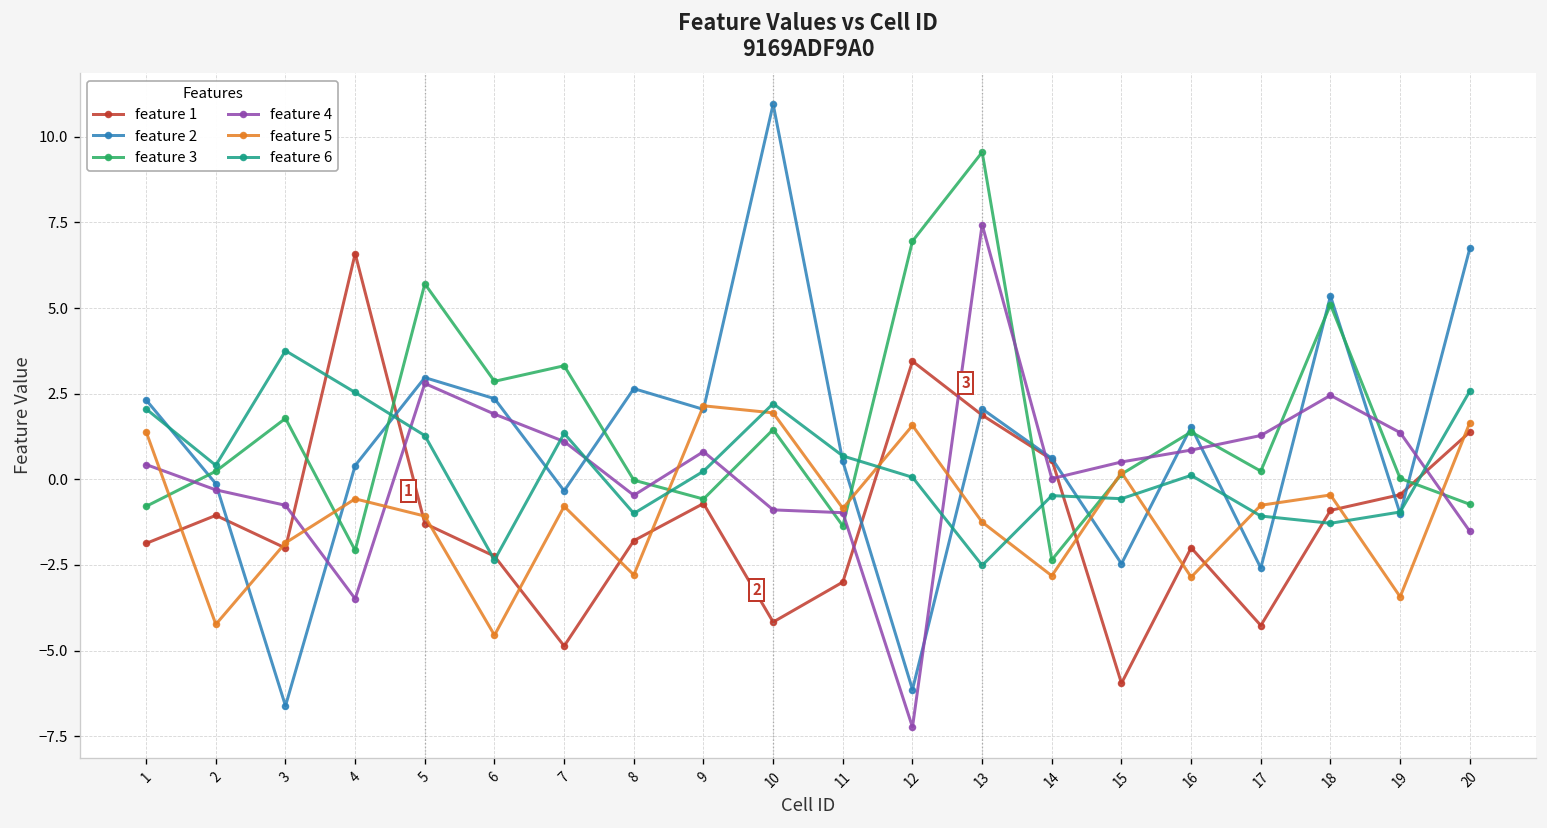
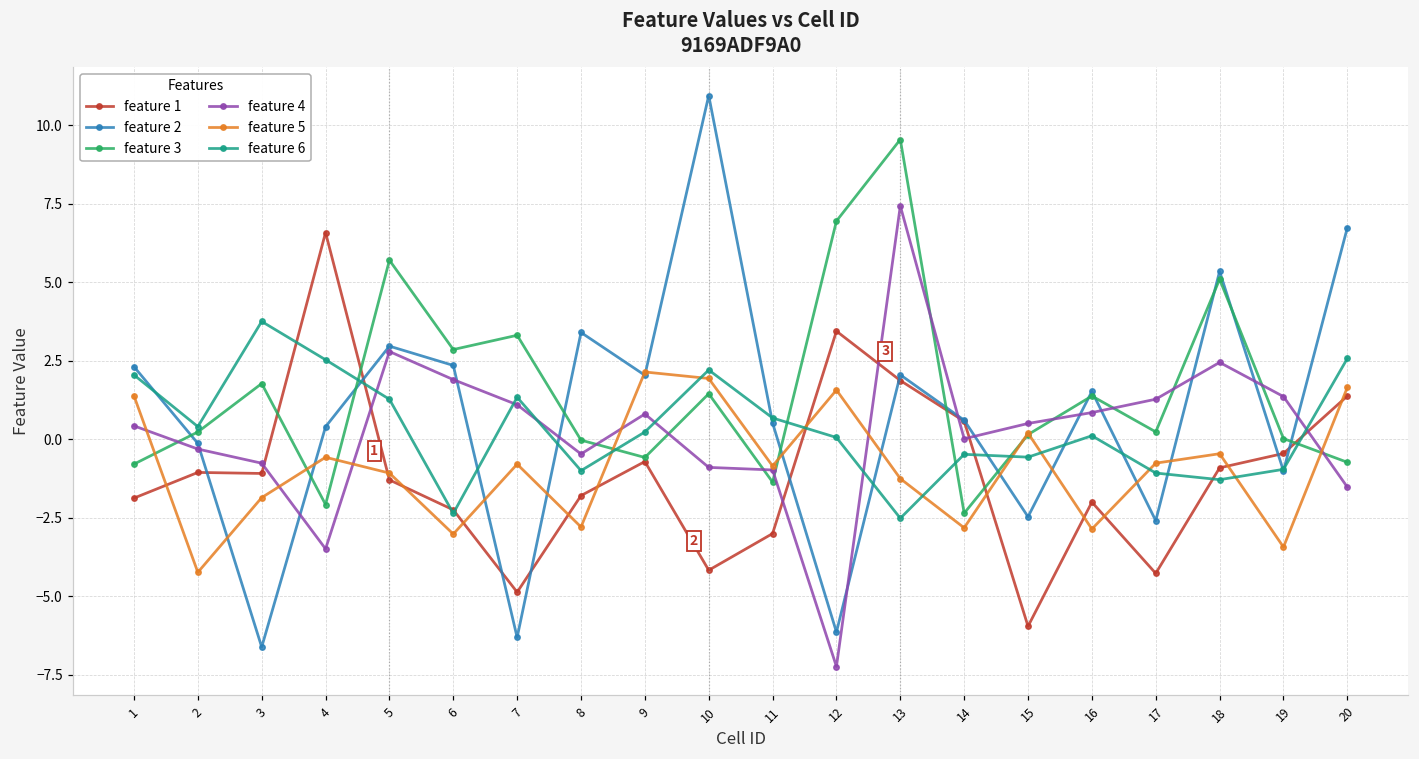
feature 1, 3: -2.0 -> -1.1
feature 5, 6: -4.6 -> -3.0
feature 2, 7: -0.3 -> -6.3
feature 2, 8: 2.6 -> 3.4
